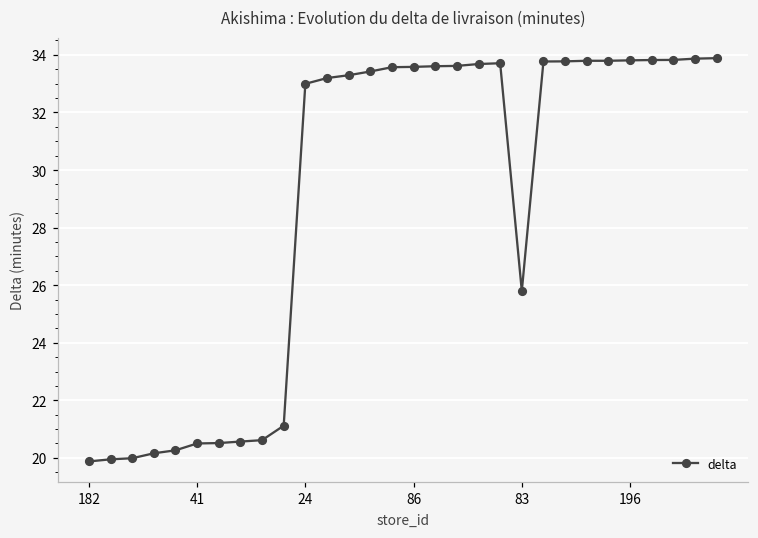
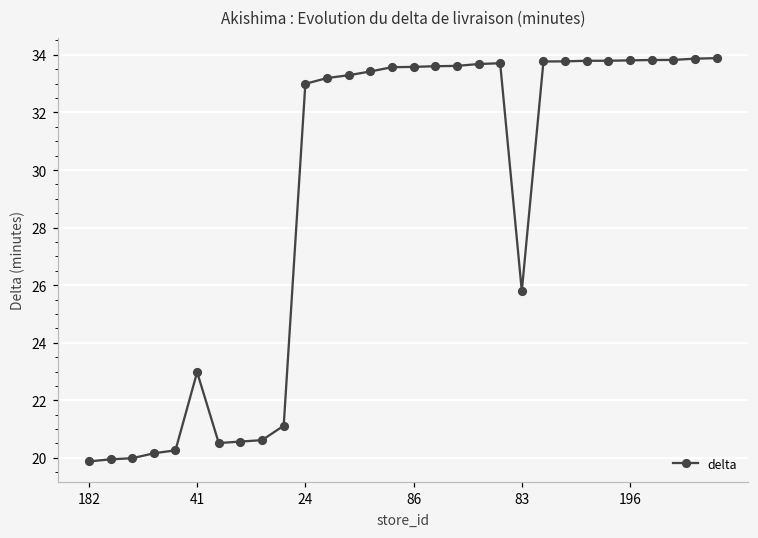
41: 20.5 -> 23.0
